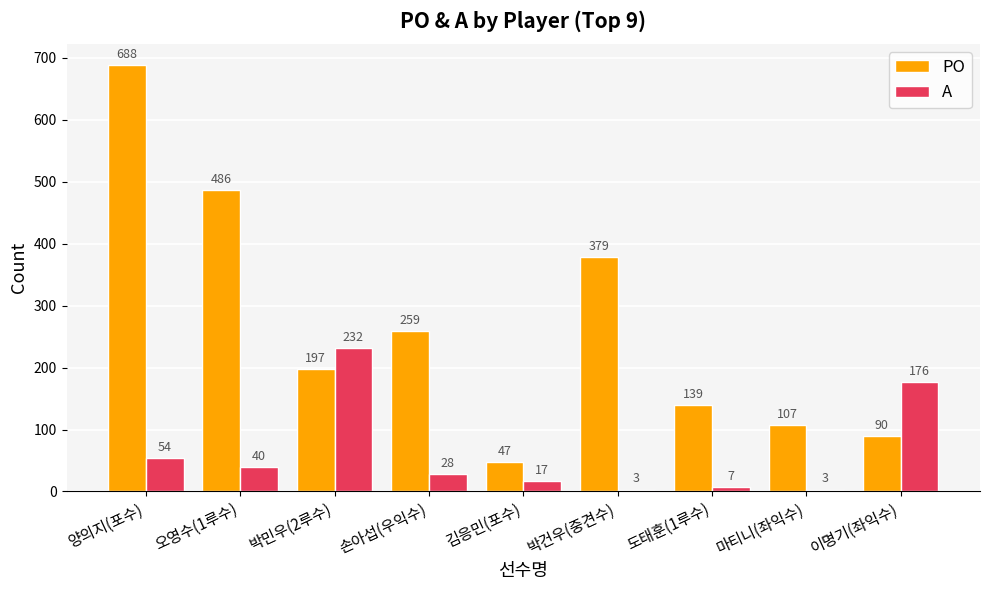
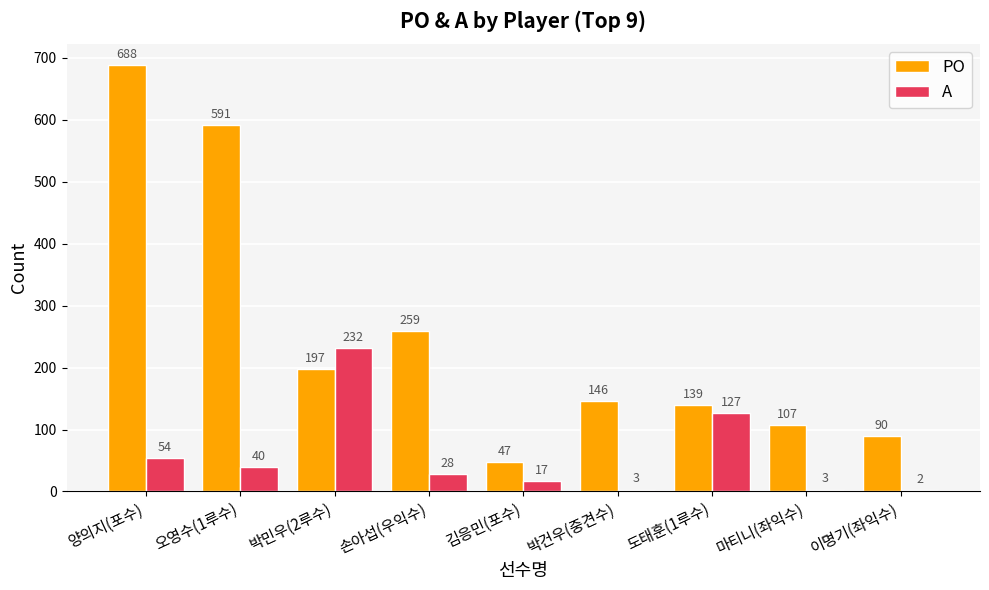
PO, 오영수(1루수): 486 -> 591
PO, 박건우(중견수): 379 -> 146
A, 도태훈(1루수): 7 -> 127
A, 이명기(좌익수): 176 -> 2
